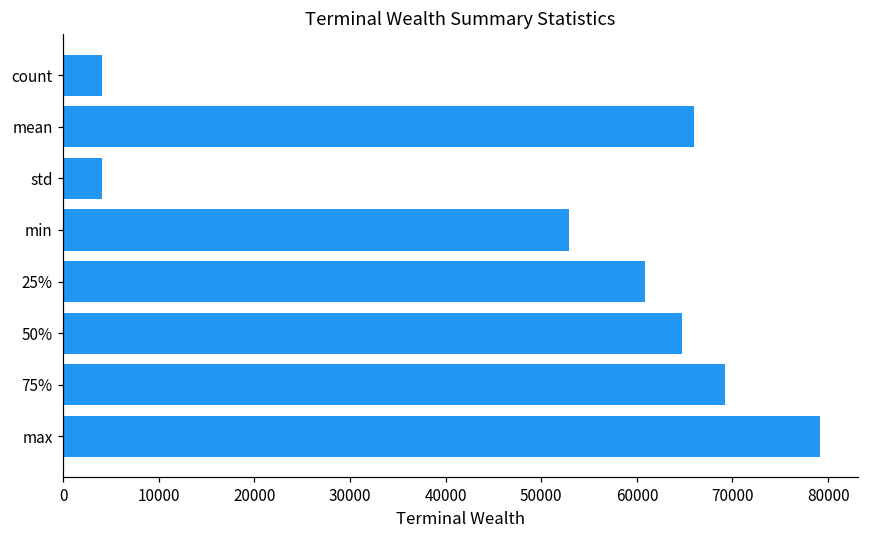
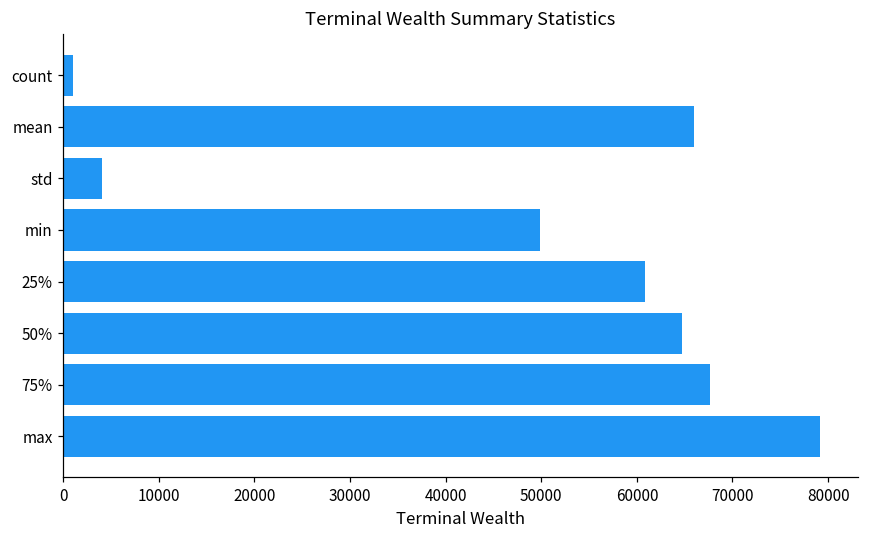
count: 4000 -> 1000
min: 53000 -> 50000
75%: 69000 -> 68000
